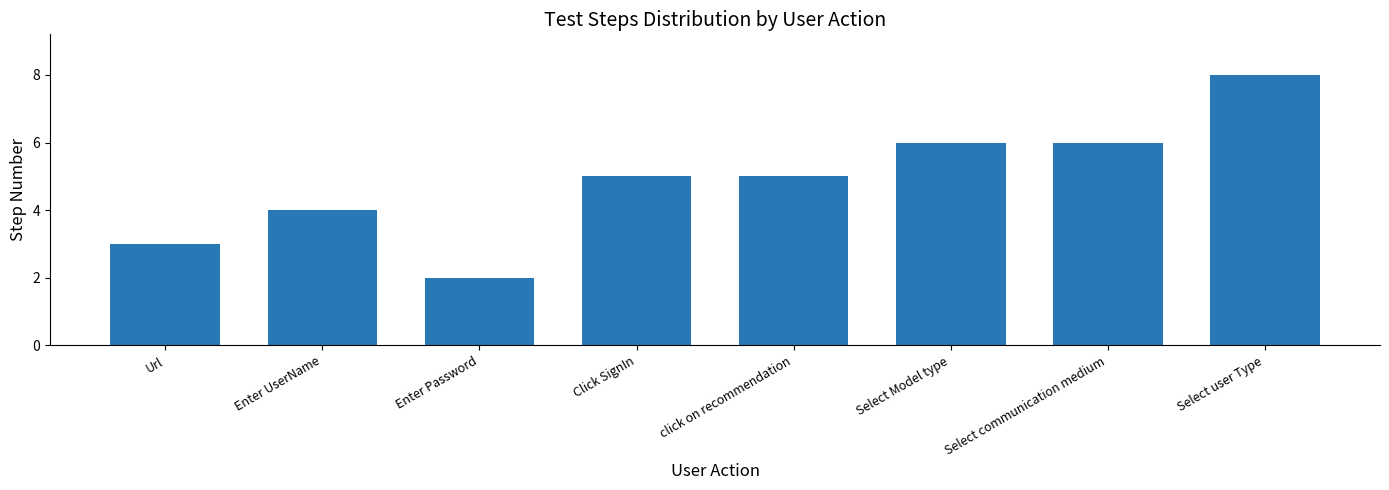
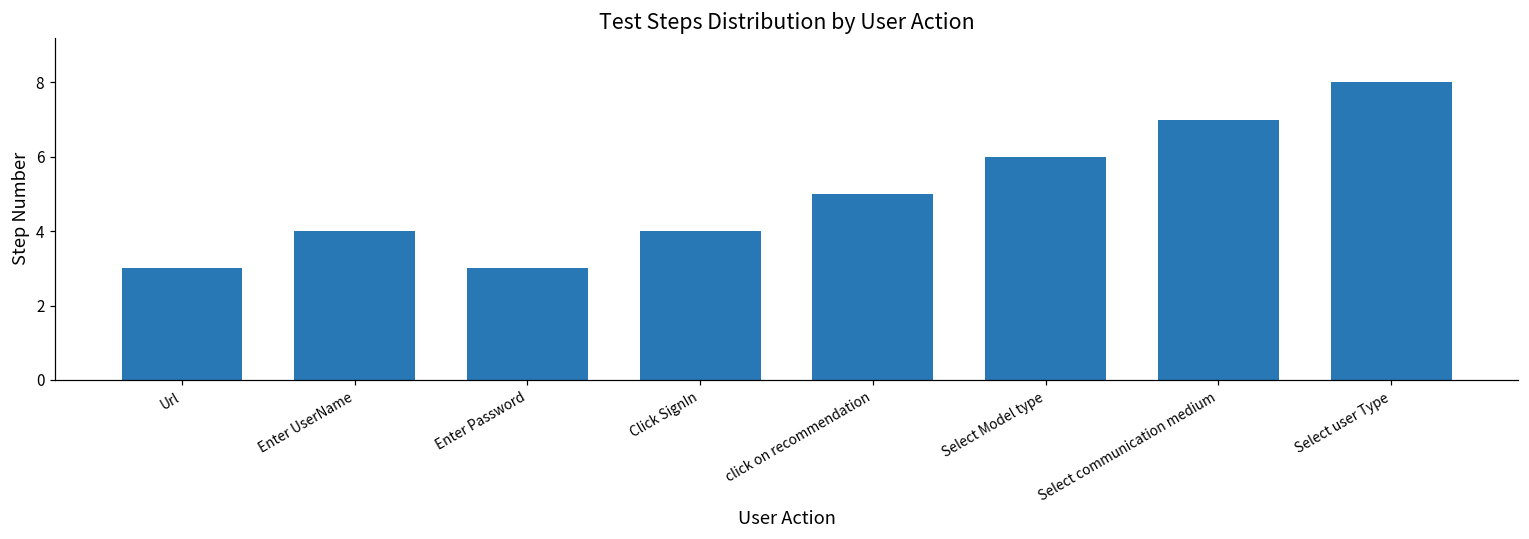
Enter Password: 2 -> 3
Click SignIn: 5 -> 4
Select communication medium: 6 -> 7
